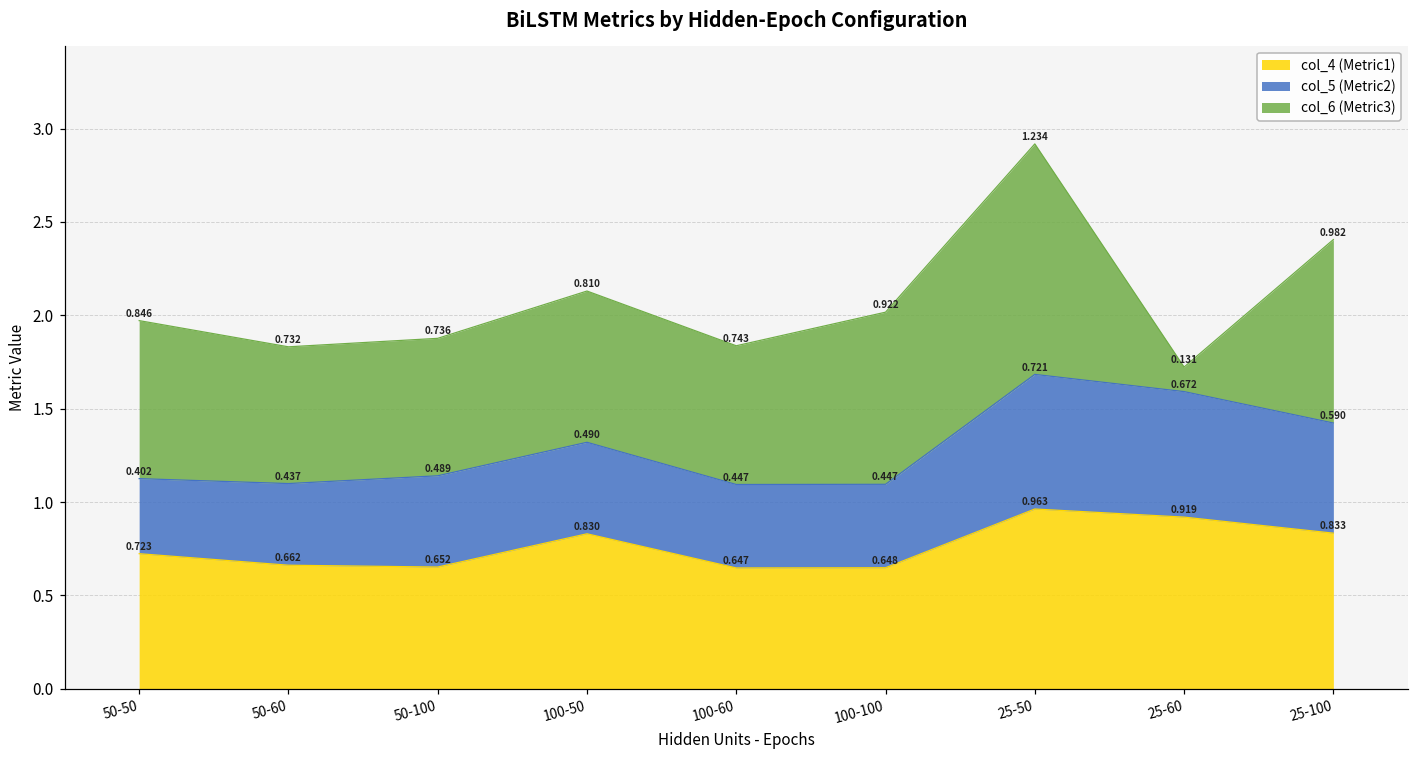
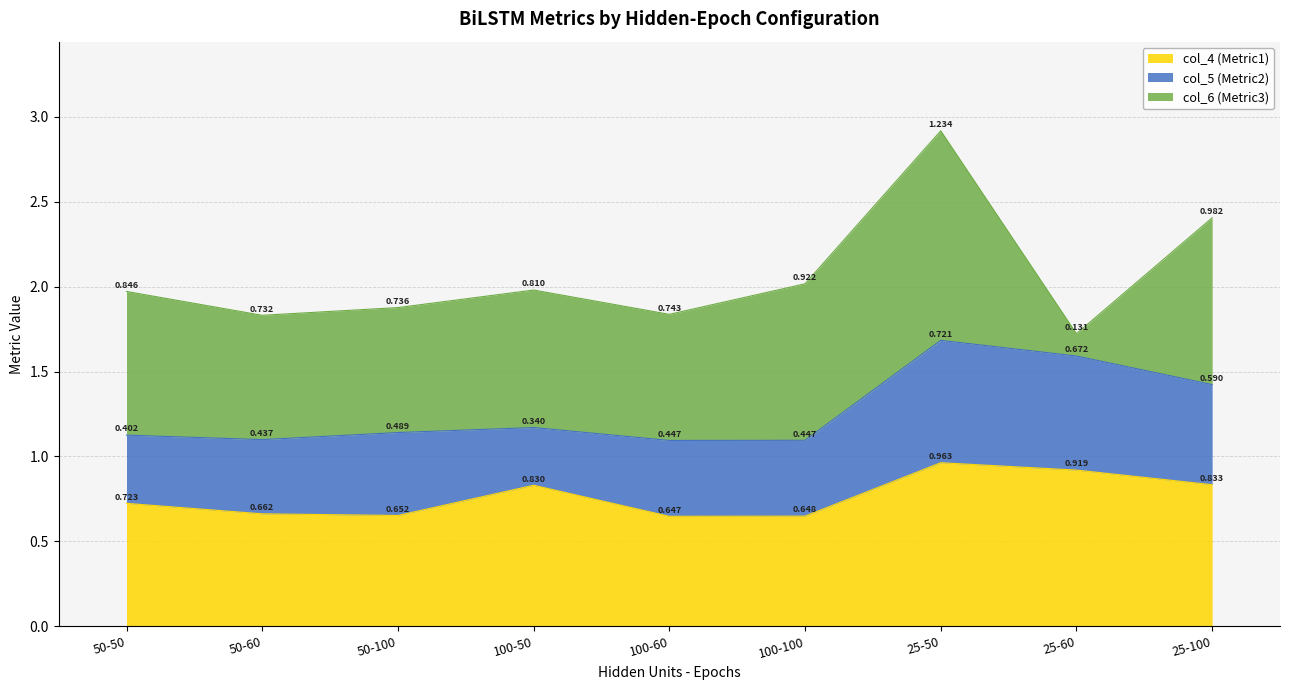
col_5 (Metric2), 100-50: 0.490 -> 0.340
